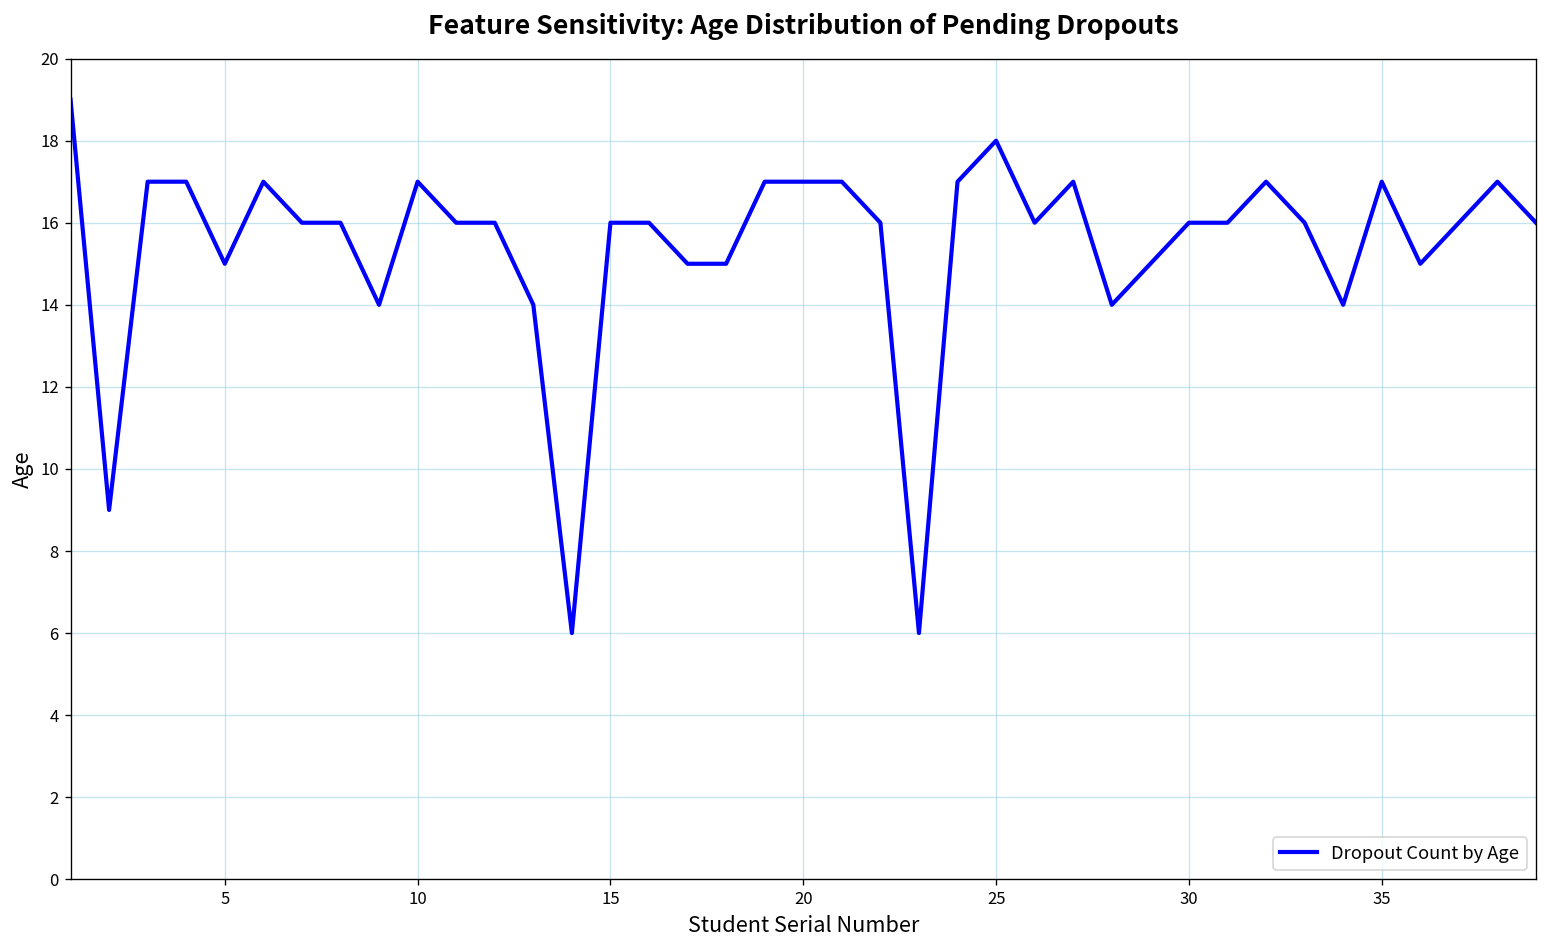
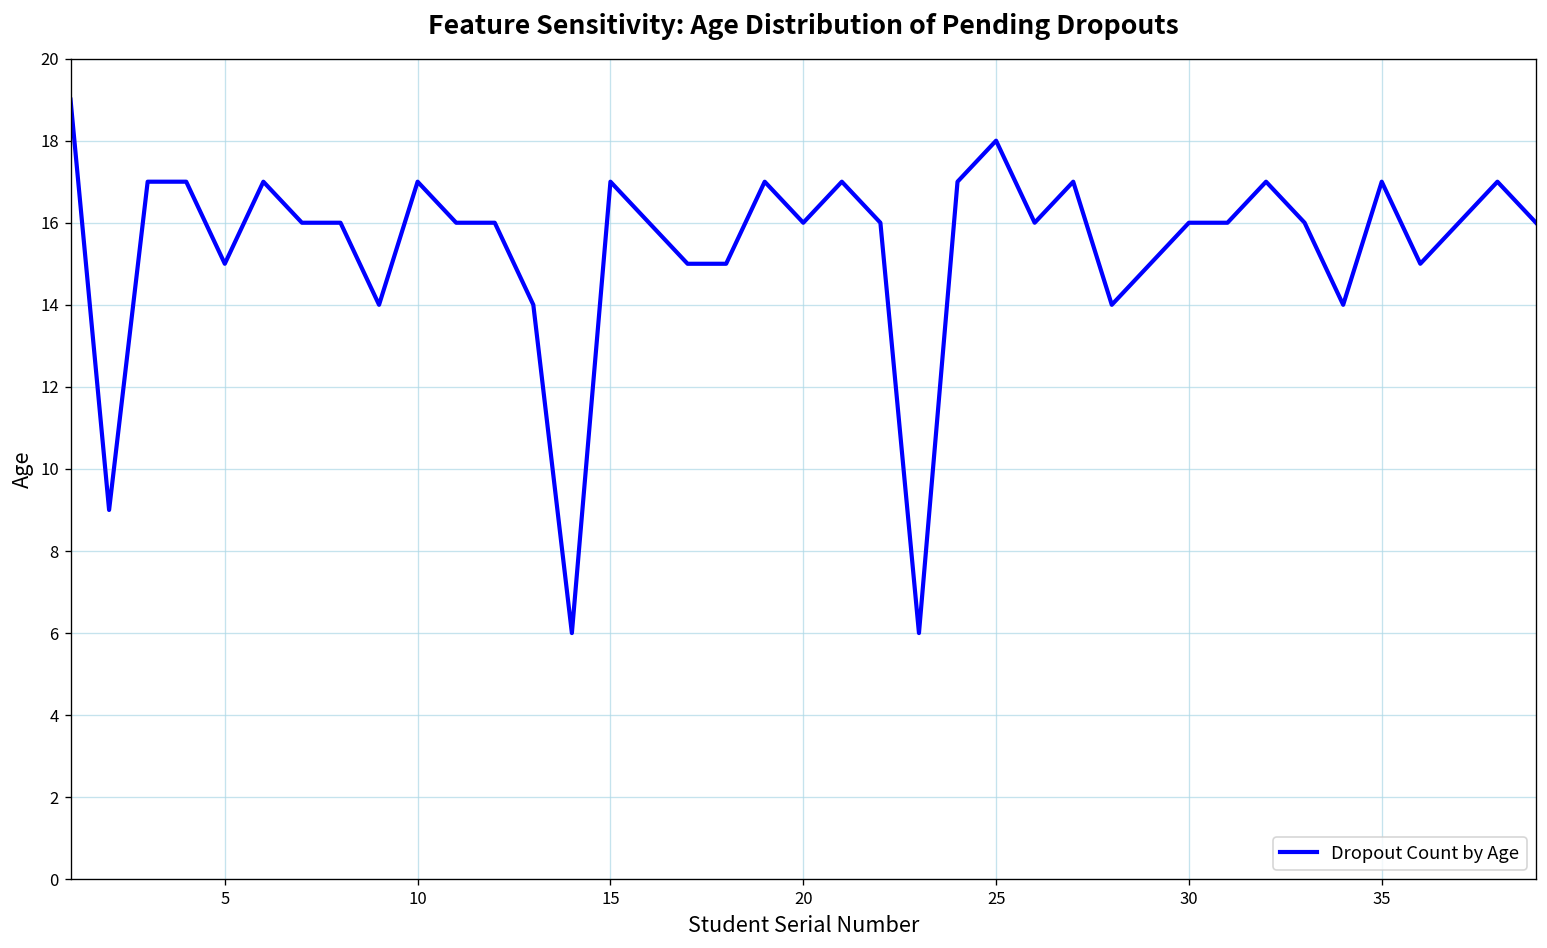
15: 16 -> 17
20: 17 -> 16
